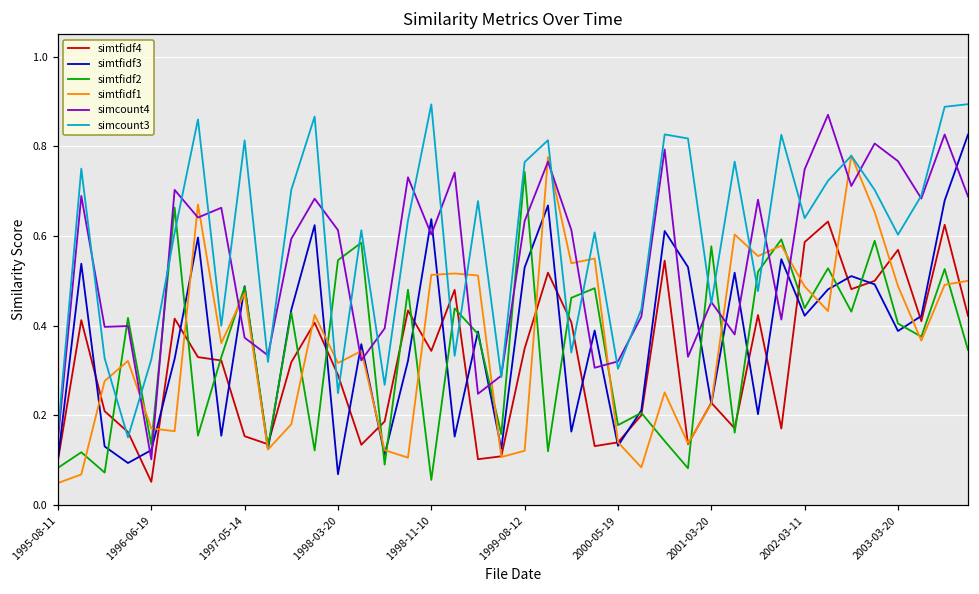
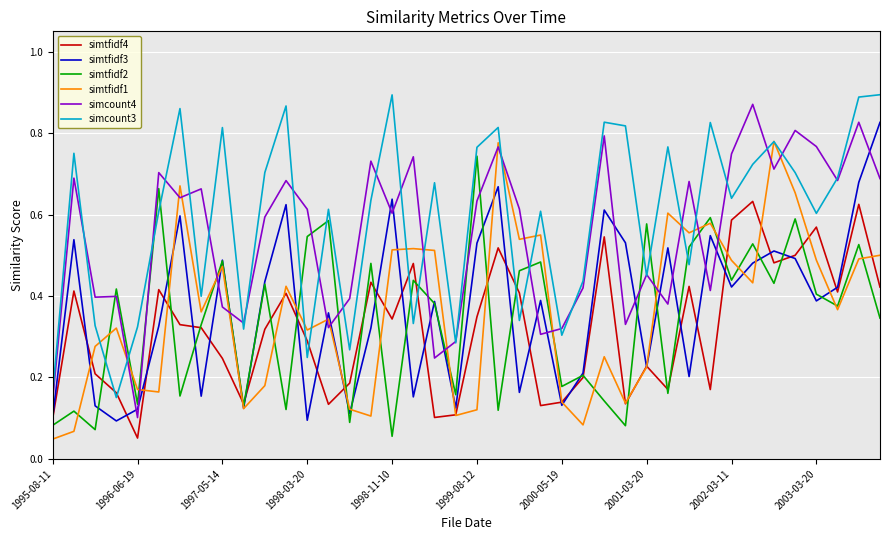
simtfidf4, 1997-05-14: 0.15 -> 0.25
simtfidf3, 1998-03-20: 0.07 -> 0.10
